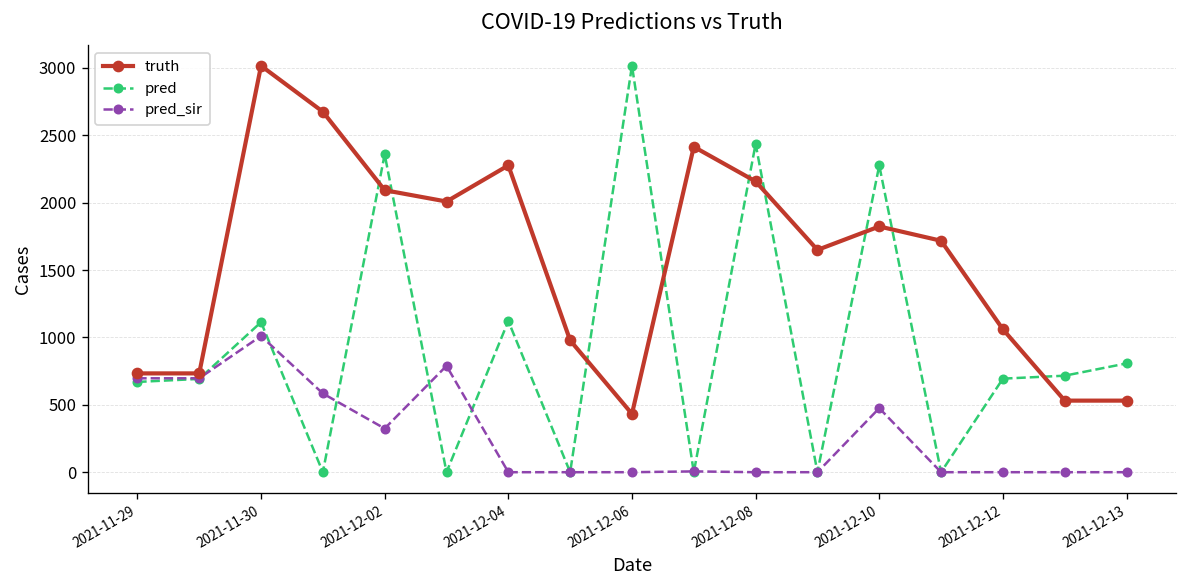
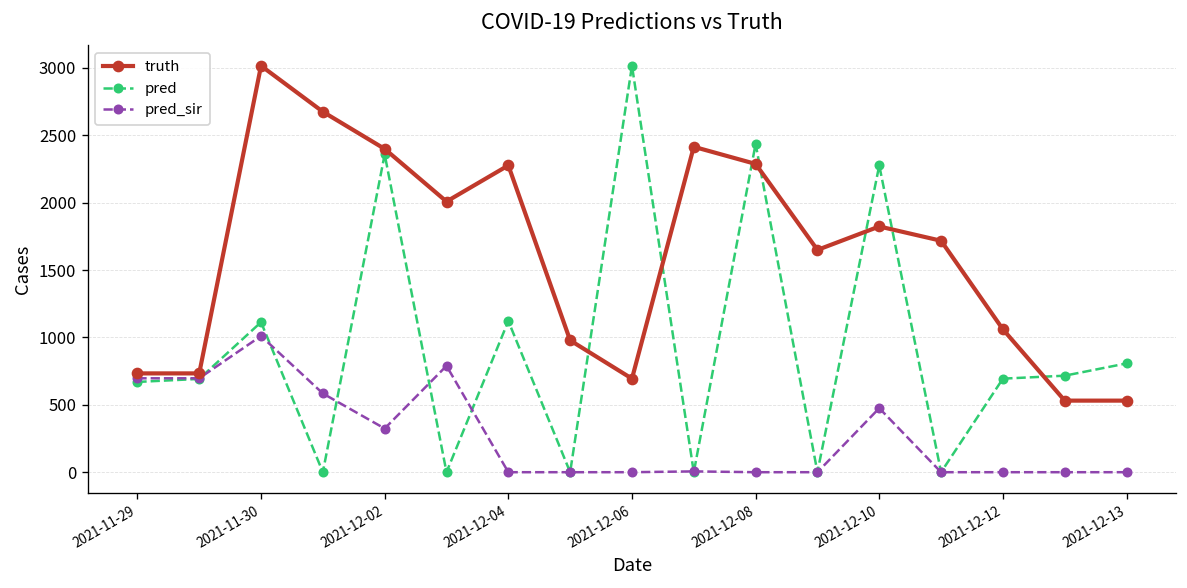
truth, 2021-12-02: 2090 -> 2400
truth, 2021-12-06: 430 -> 690
truth, 2021-12-08: 2160 -> 2290
